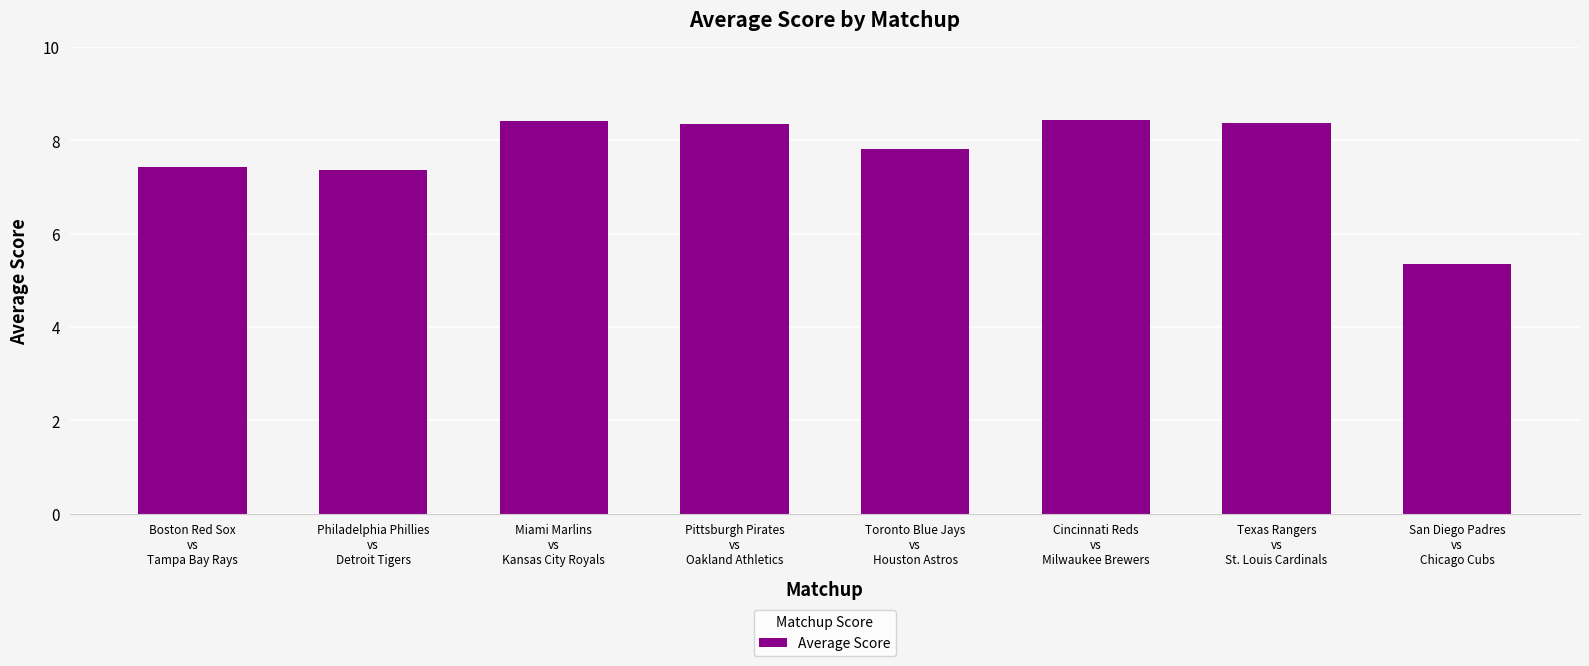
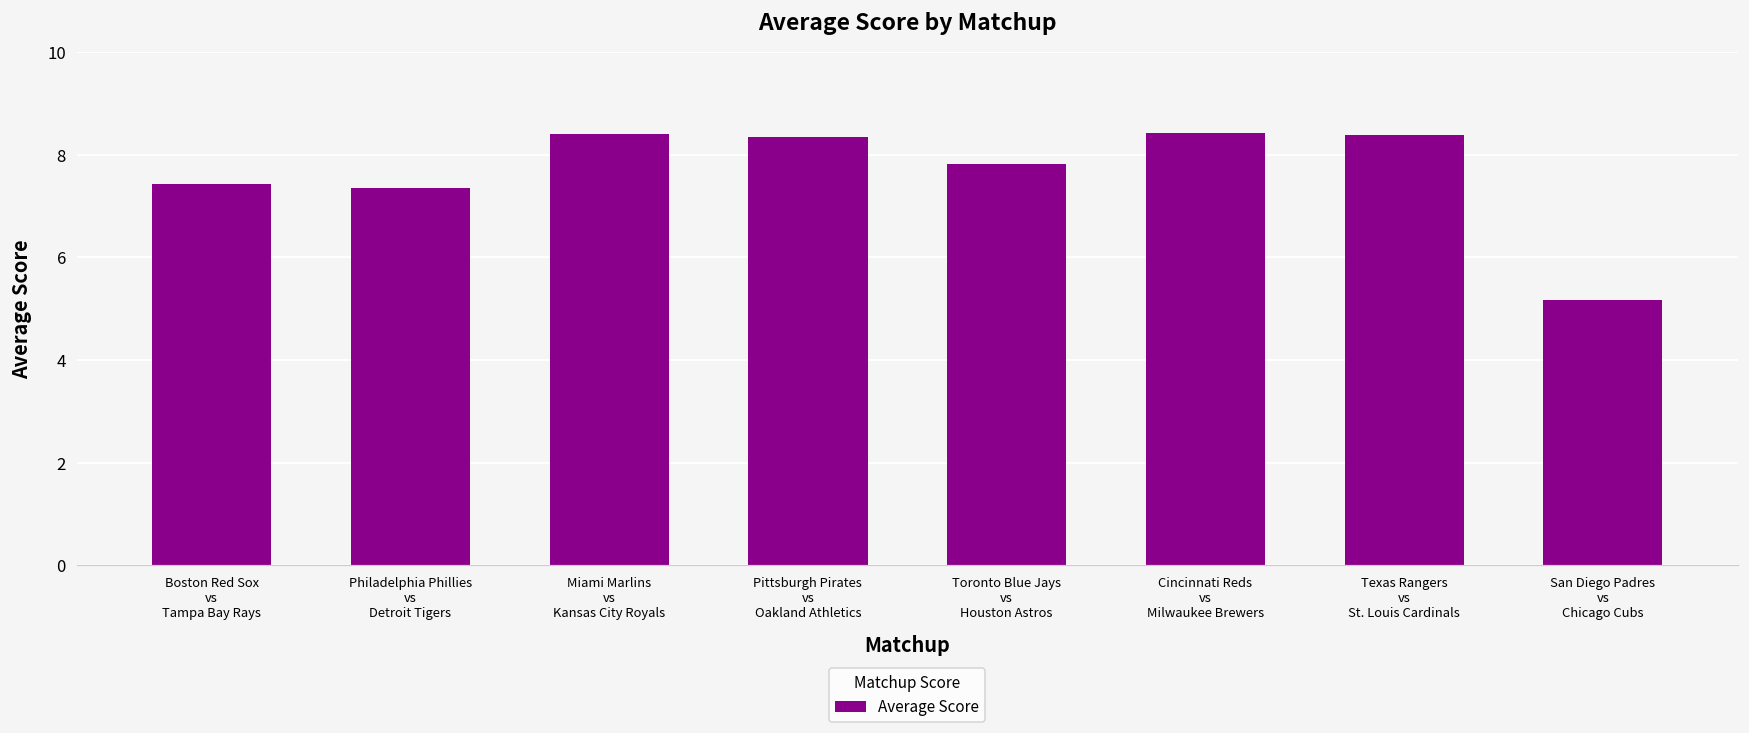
San Diego Padres vs Chicago Cubs: 5.4 -> 5.2
